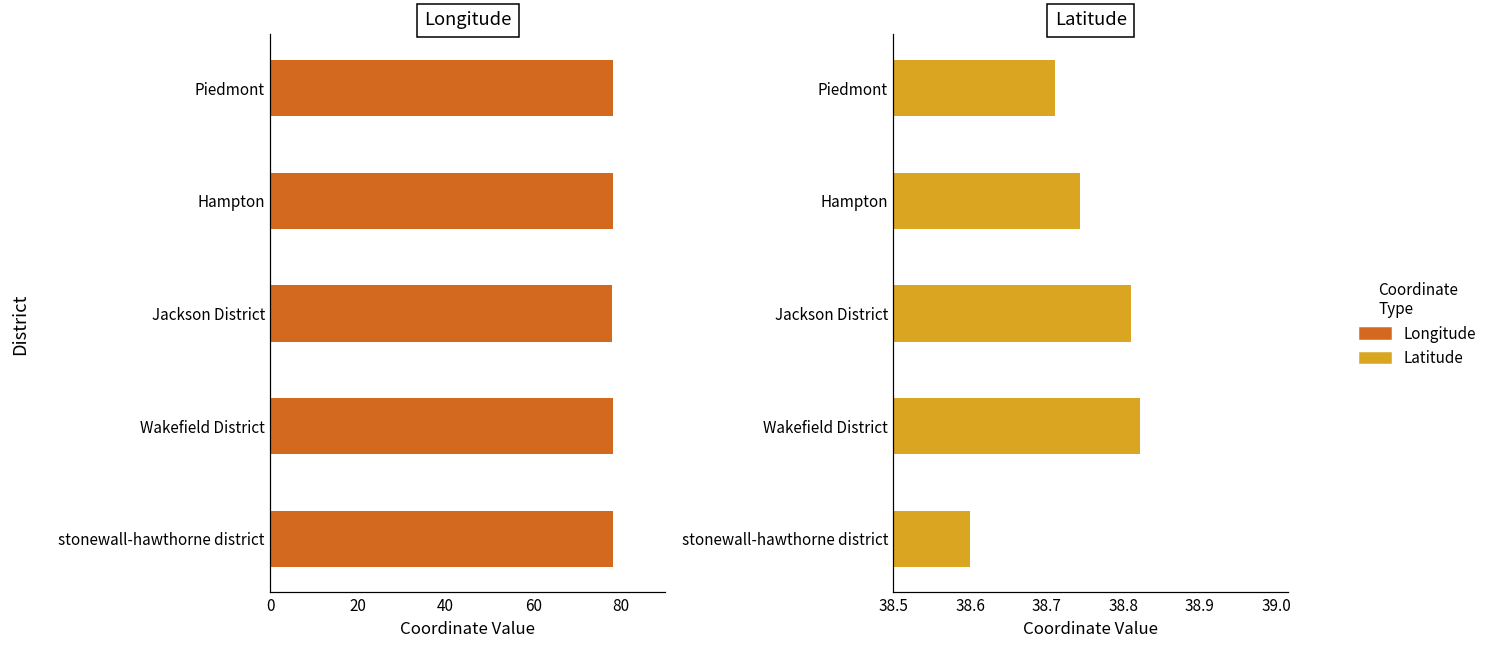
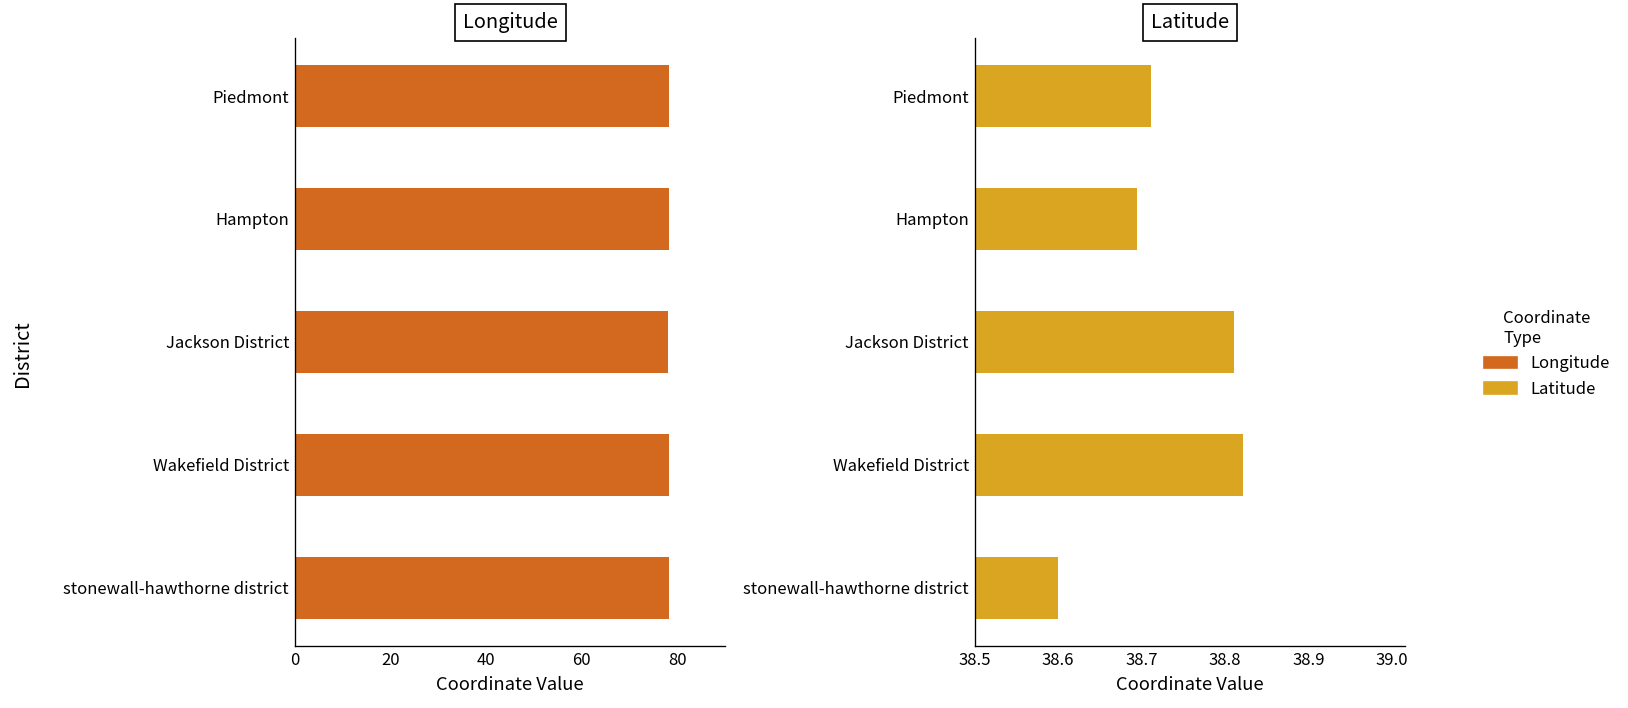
Latitude, Hampton: 38.74 -> 38.69
